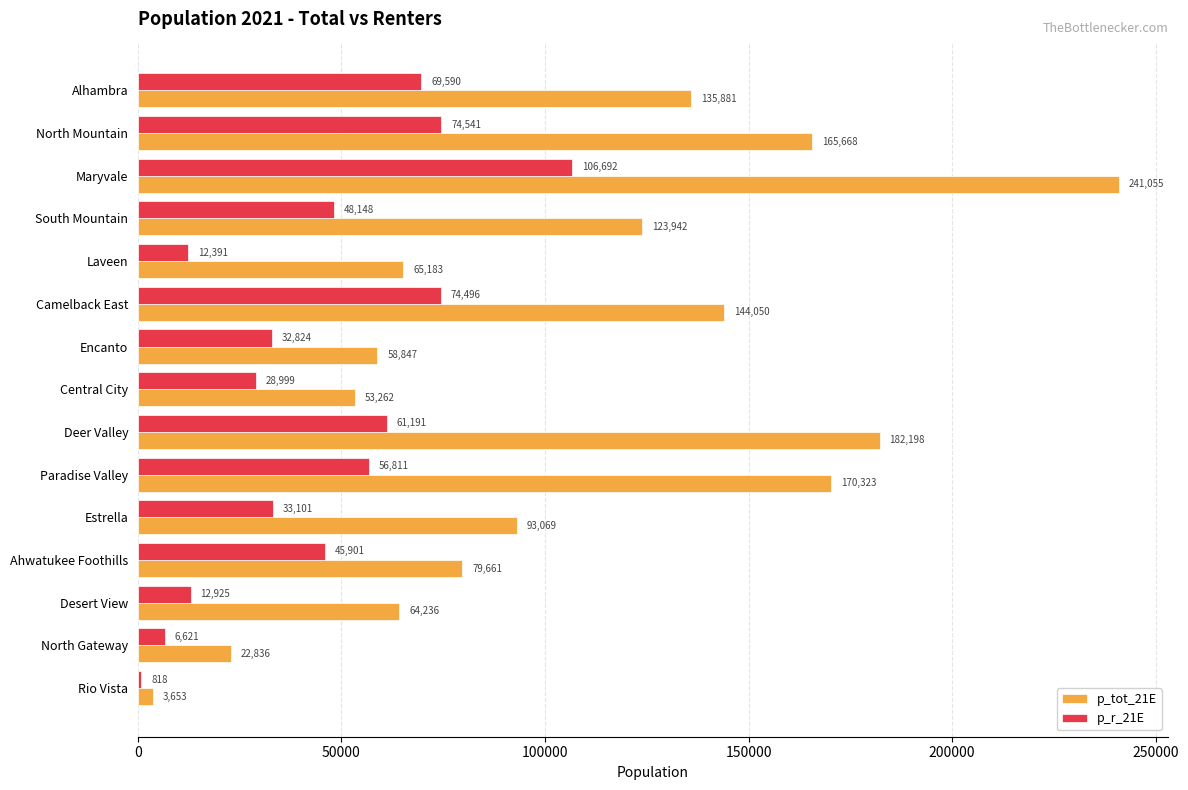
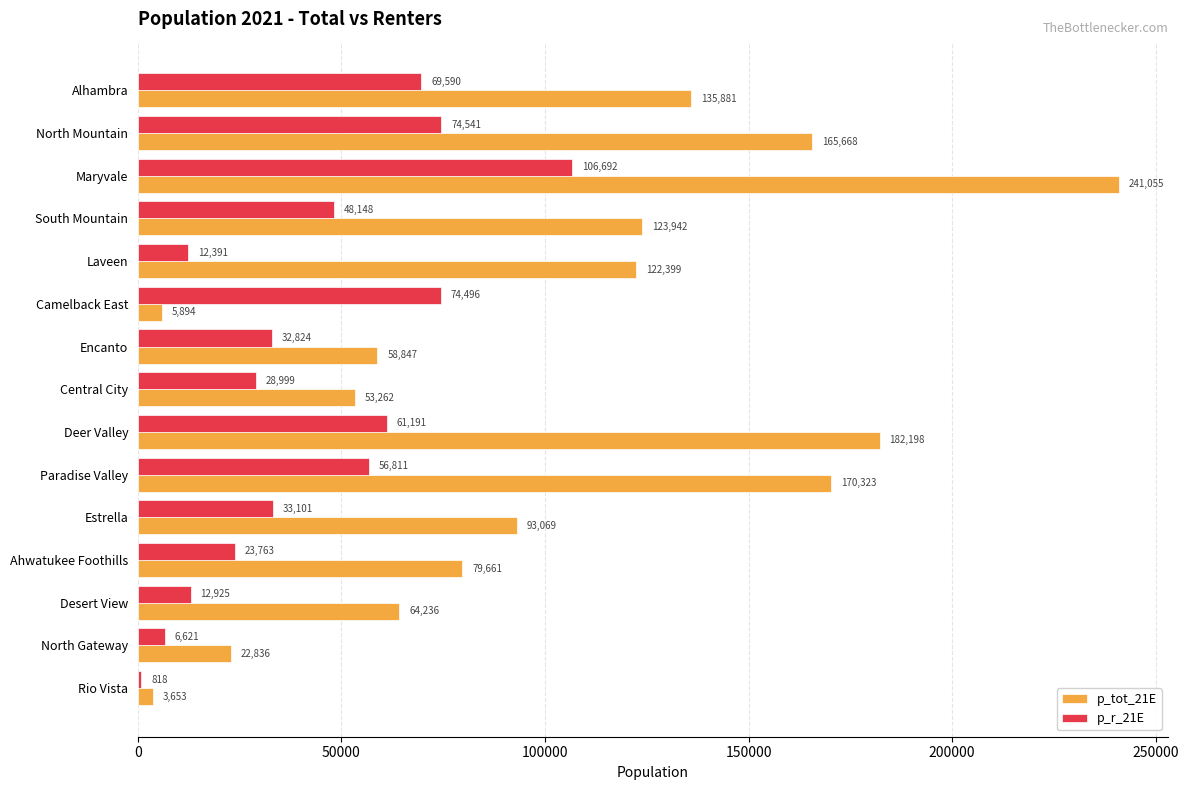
p_tot_21E, Laveen: 65,183 -> 122,399
p_tot_21E, Camelback East: 144,050 -> 5,894
p_r_21E, Ahwatukee Foothills: 45,901 -> 23,763
